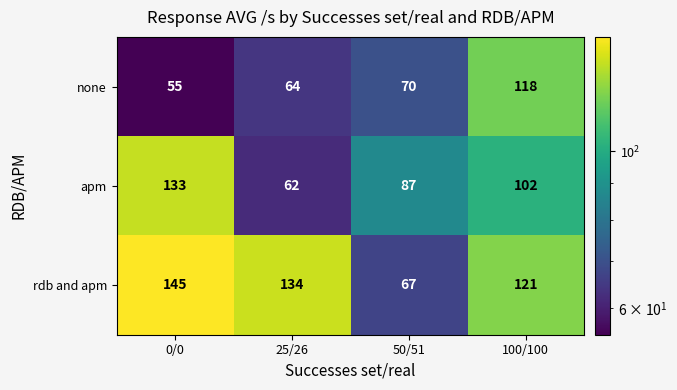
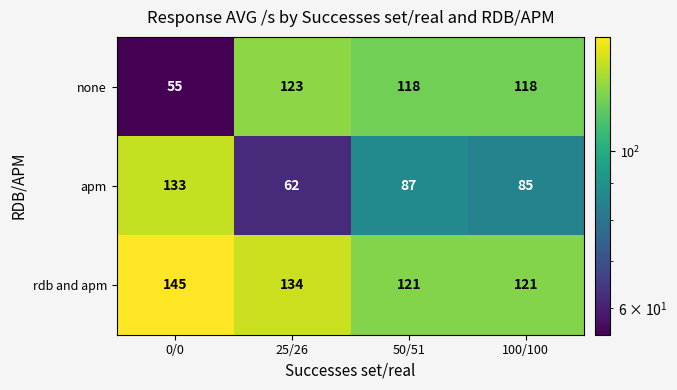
none, 25/26: 64 -> 123
none, 50/51: 70 -> 118
apm, 100/100: 102 -> 85
rdb and apm, 50/51: 67 -> 121
